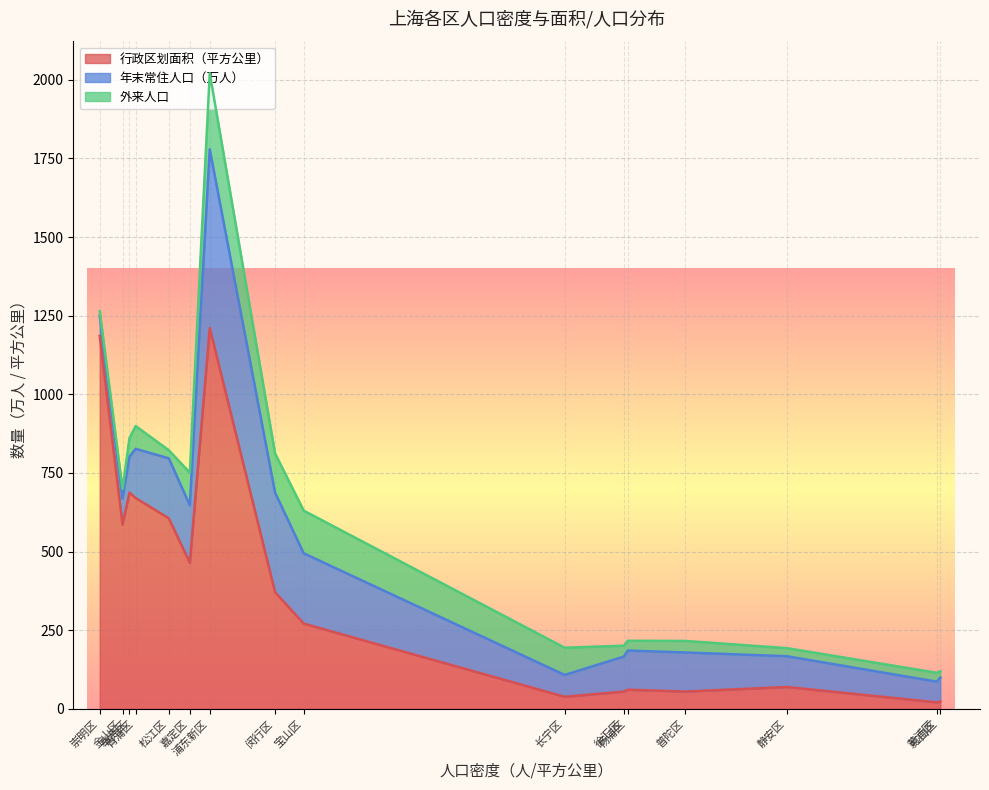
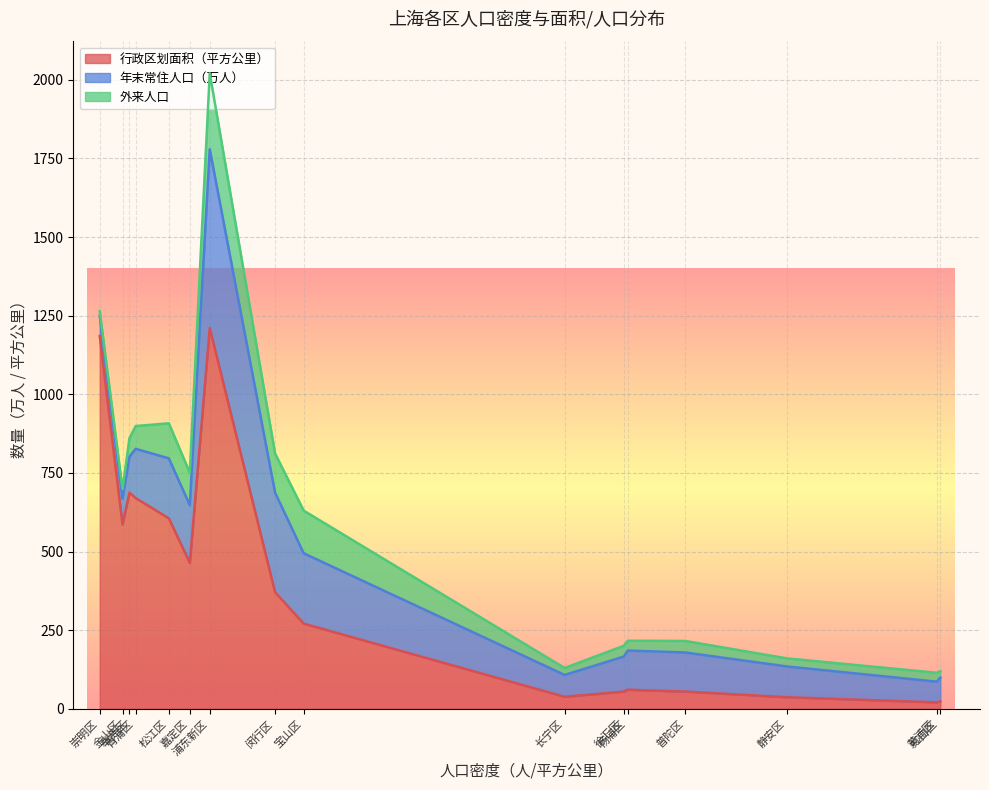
外来人口, 松江区: 30 -> 110
外来人口, 长宁区: 90 -> 20
行政区划面积（平方公里）, 静安区: 70 -> 40
